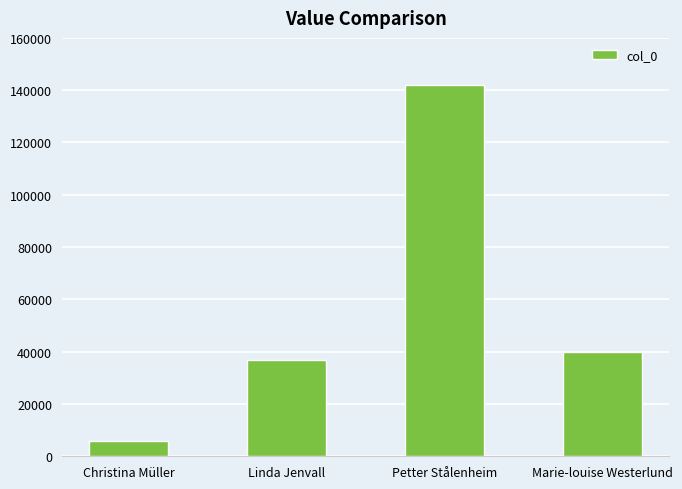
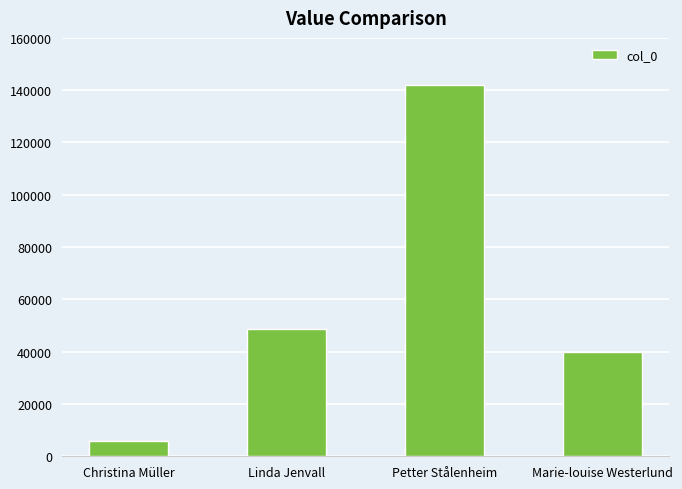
Linda Jenvall: 37000 -> 49000
